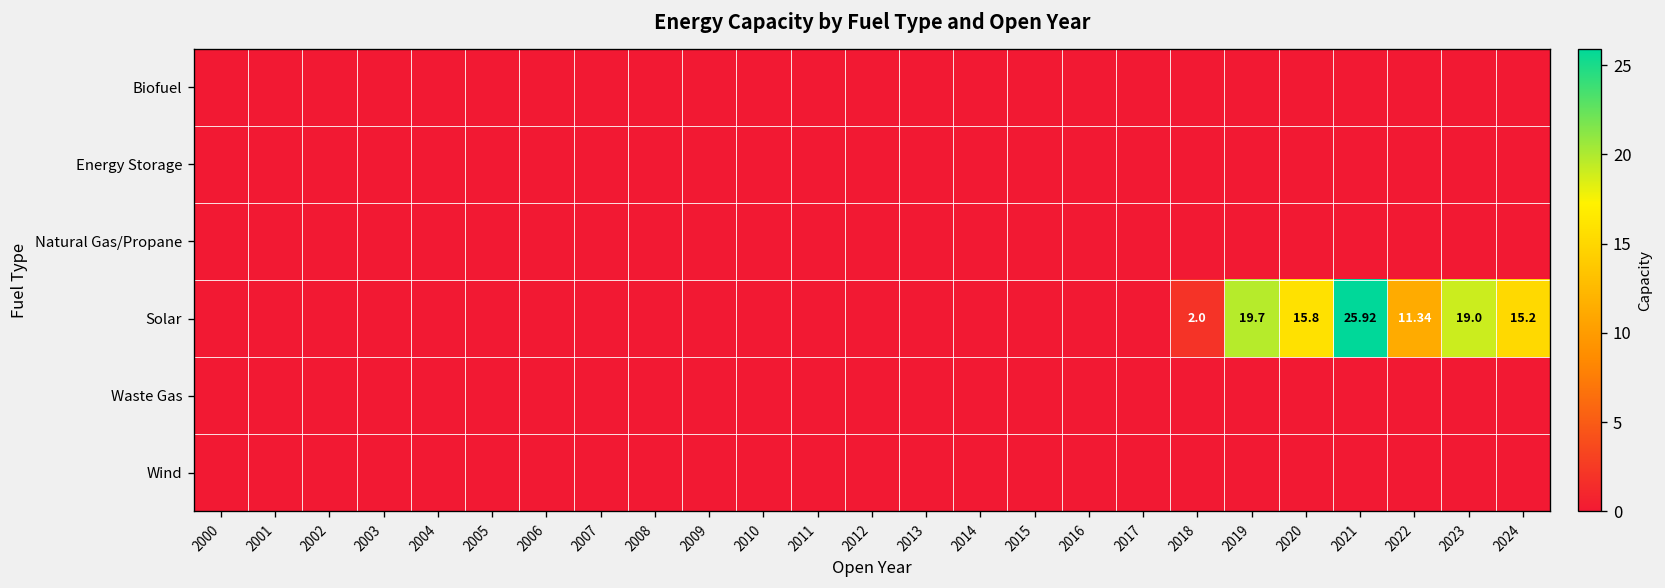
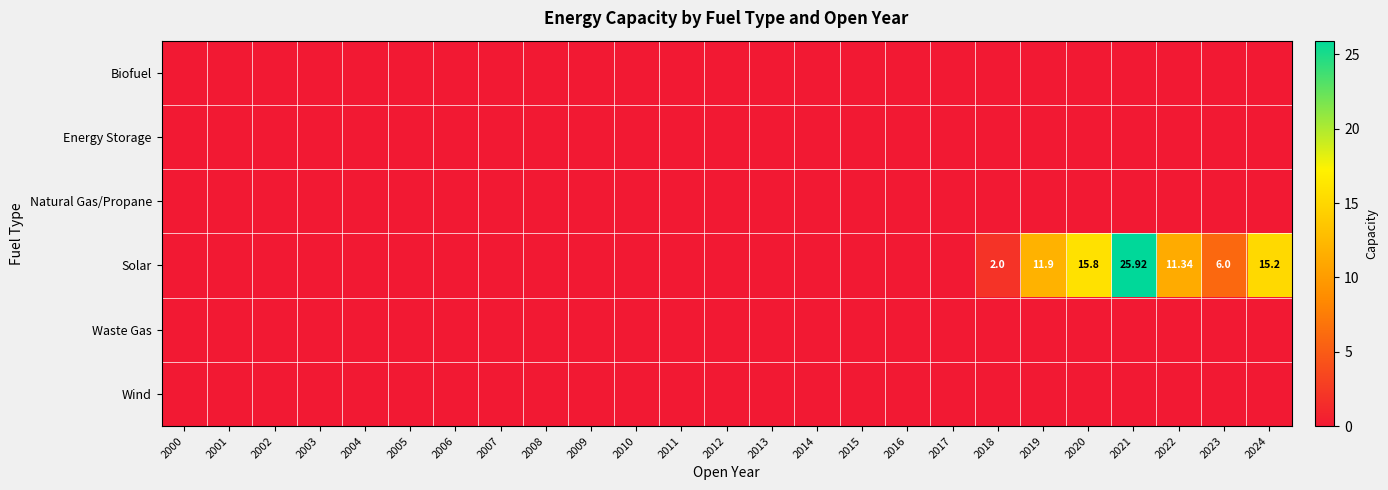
Solar, 2019: 19.7 -> 11.9
Solar, 2023: 19.0 -> 6.0
